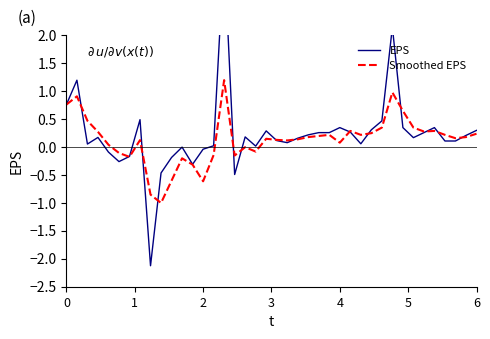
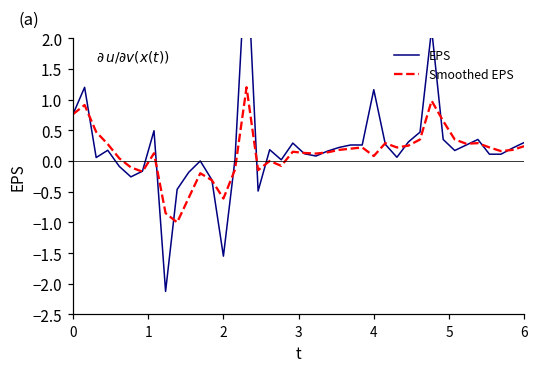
EPS, 2: 0.0 -> -1.6
EPS, 4: 0.4 -> 1.2
